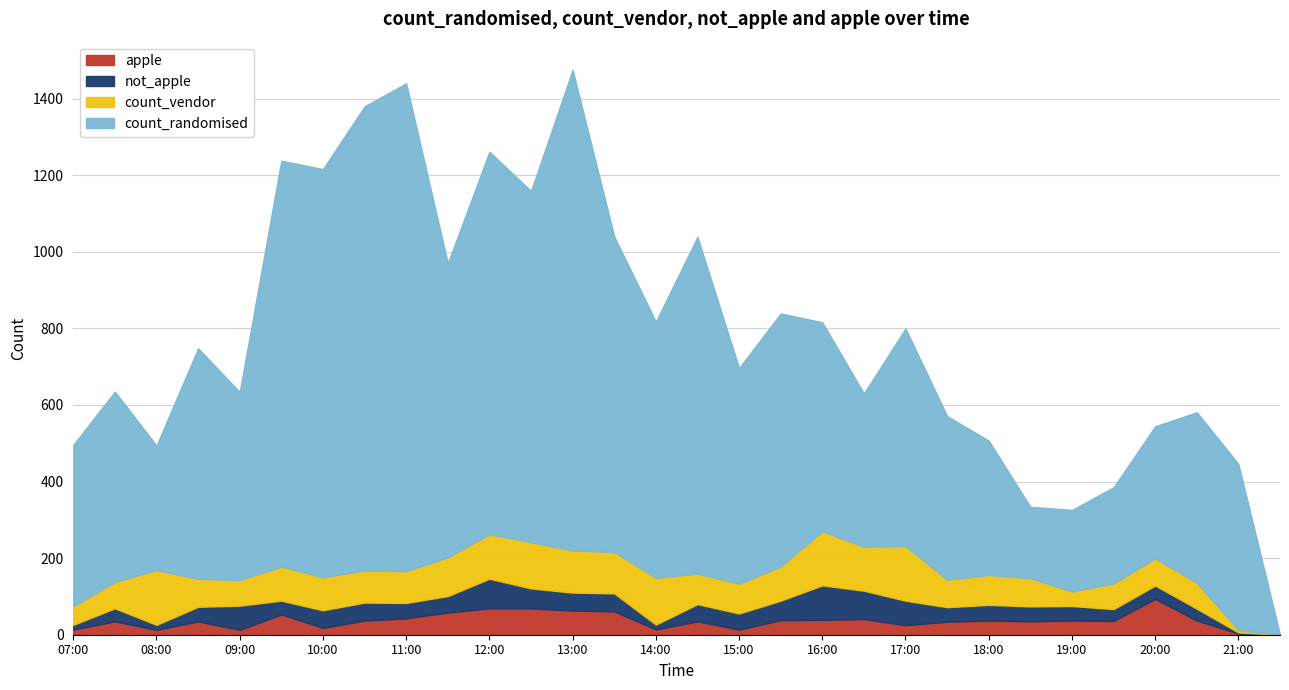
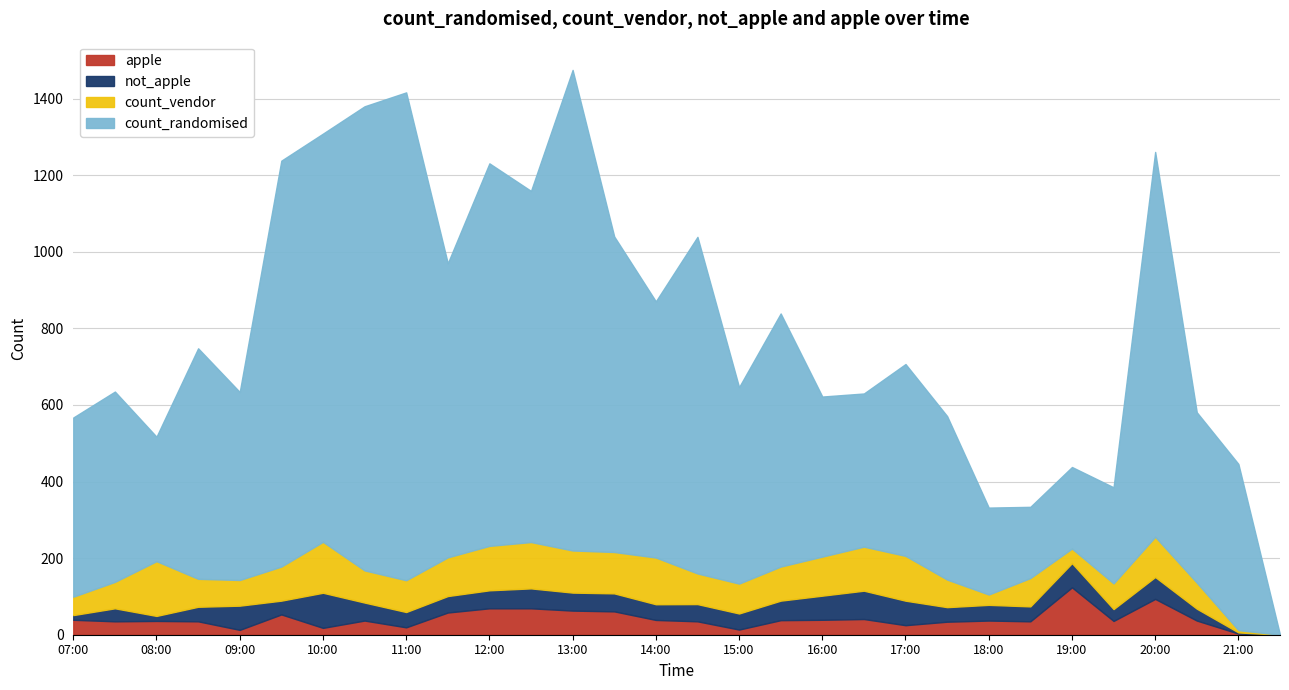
apple, 07:00: 10 -> 40
count_randomised, 07:00: 420 -> 470
apple, 08:00: 10 -> 40
not_apple, 10:00: 50 -> 90
count_vendor, 10:00: 90 -> 130
apple, 11:00: 40 -> 20
not_apple, 12:00: 80 -> 50
apple, 14:00: 10 -> 40
not_apple, 14:00: 10 -> 40
count_randomised, 15:00: 560 -> 510
not_apple, 16:00: 90 -> 60
count_vendor, 16:00: 140 -> 100
count_randomised, 16:00: 550 -> 420
count_vendor, 17:00: 140 -> 120
count_randomised, 17:00: 570 -> 500
count_vendor, 18:00: 80 -> 30
count_randomised, 18:00: 350 -> 230
apple, 19:00: 40 -> 120
not_apple, 19:00: 40 -> 60
not_apple, 20:00: 40 -> 60
count_vendor, 20:00: 70 -> 110
count_randomised, 20:00: 350 -> 1010
